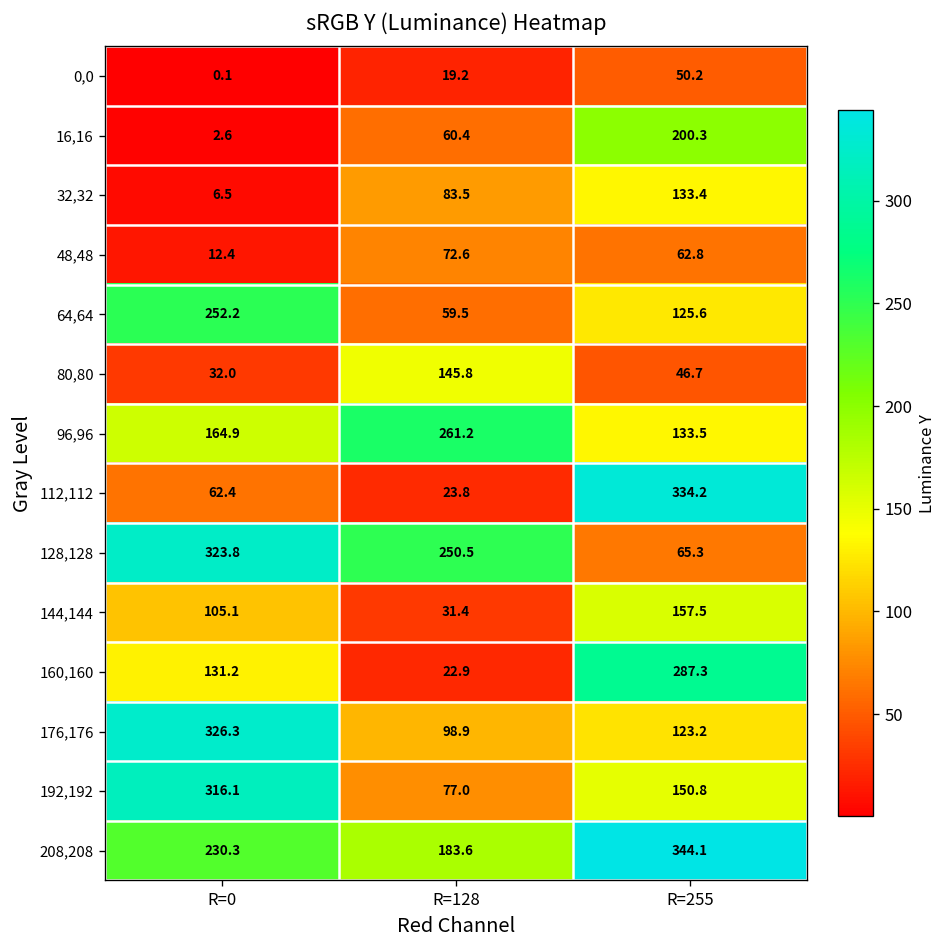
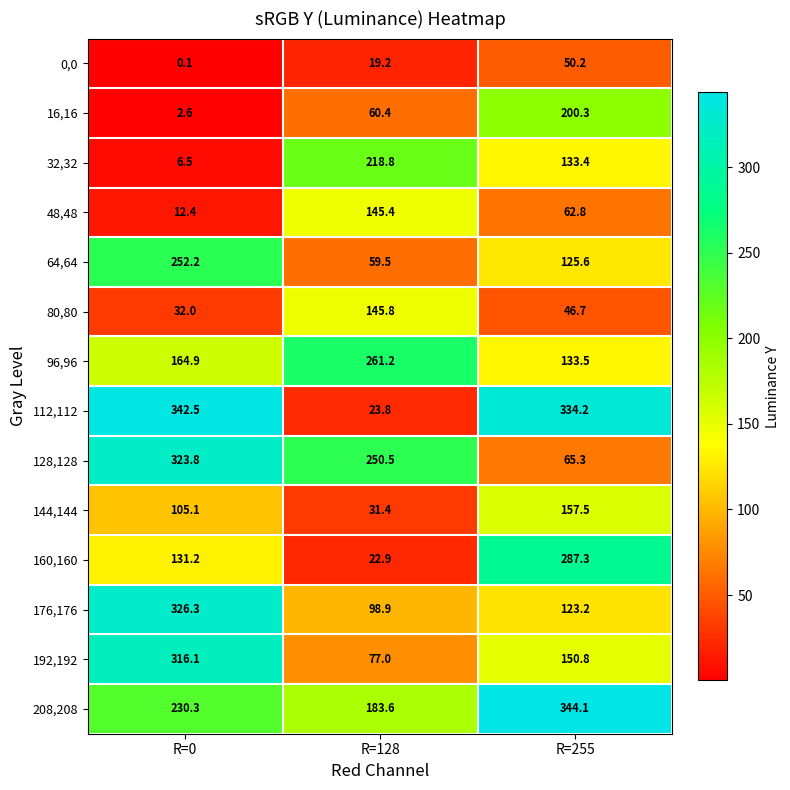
32,32, R=128: 83.5 -> 218.8
48,48, R=128: 72.6 -> 145.4
112,112, R=0: 62.4 -> 342.5
